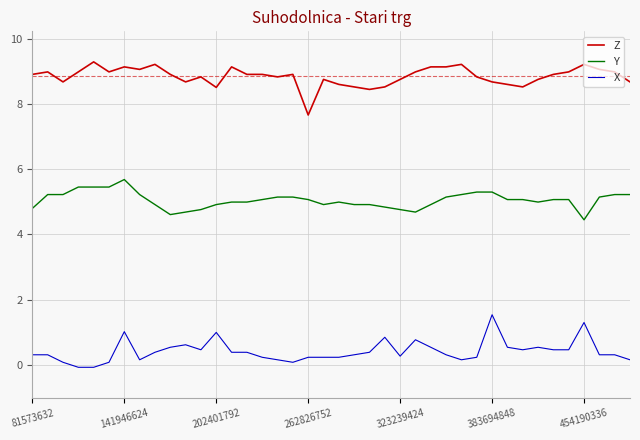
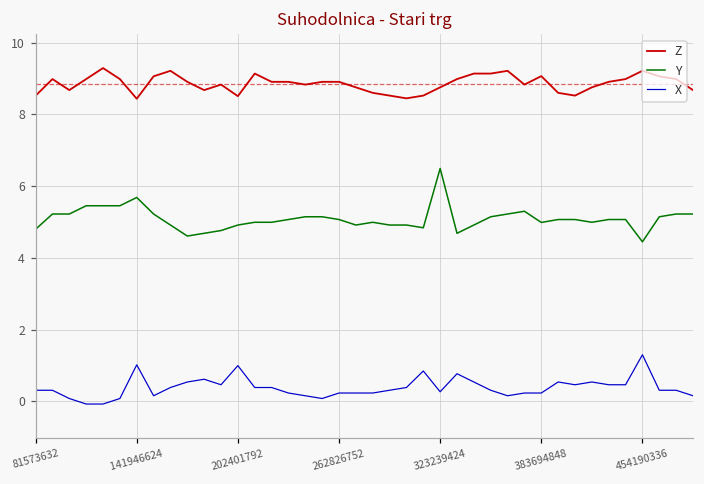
Z, 81573632: 8.9 -> 8.5
Z, 141946624: 9.1 -> 8.4
Z, 262826752: 7.7 -> 8.9
Y, 323239424: 4.8 -> 6.5
Z, 383694848: 8.7 -> 9.1
Y, 383694848: 5.3 -> 5.0
X, 383694848: 1.5 -> 0.2
